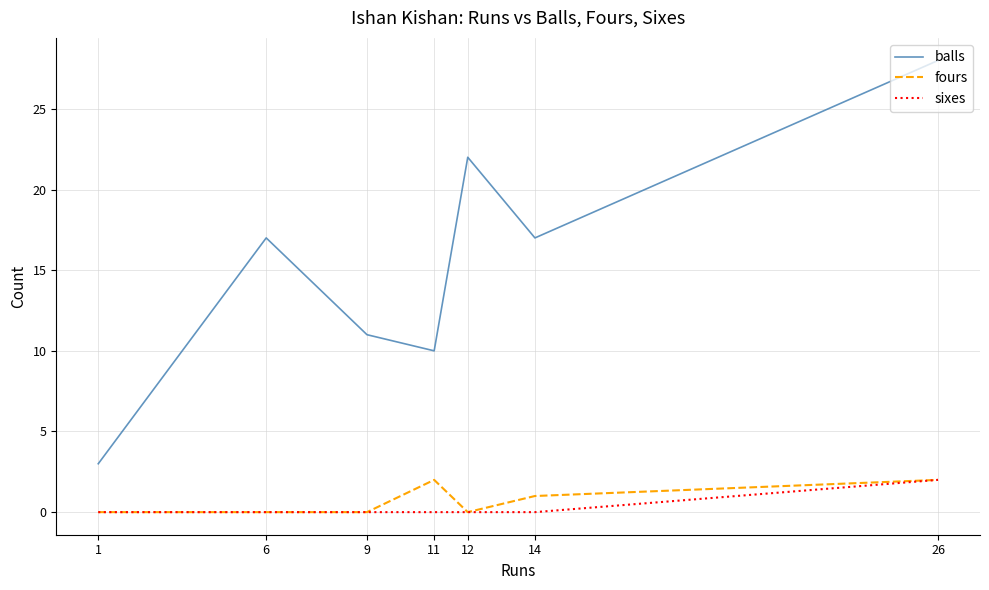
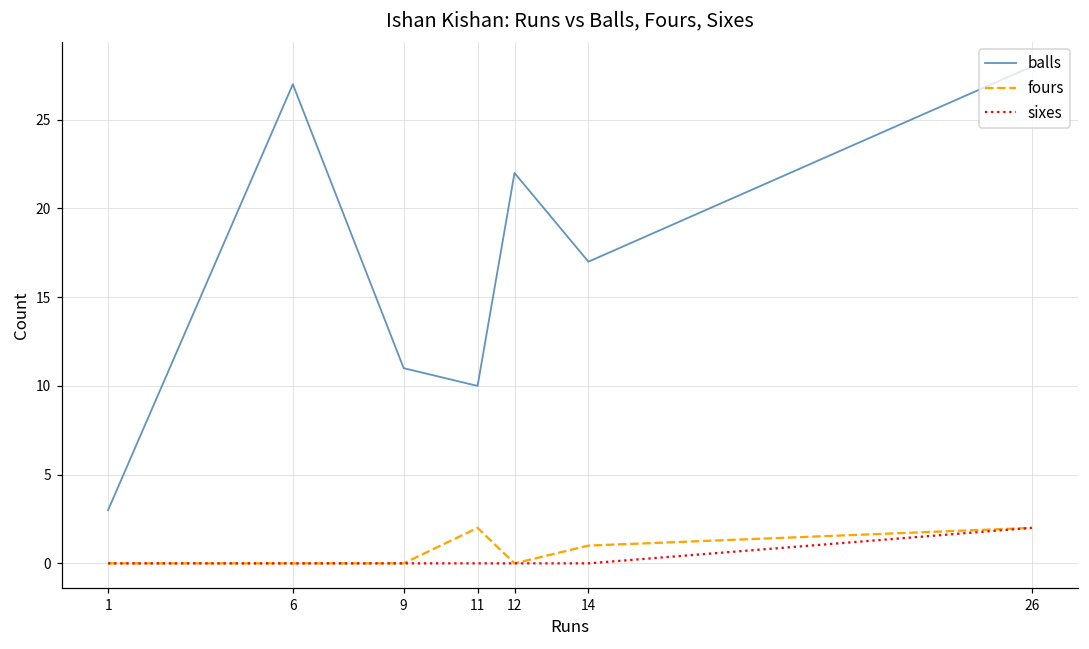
balls, 6: 17 -> 27
